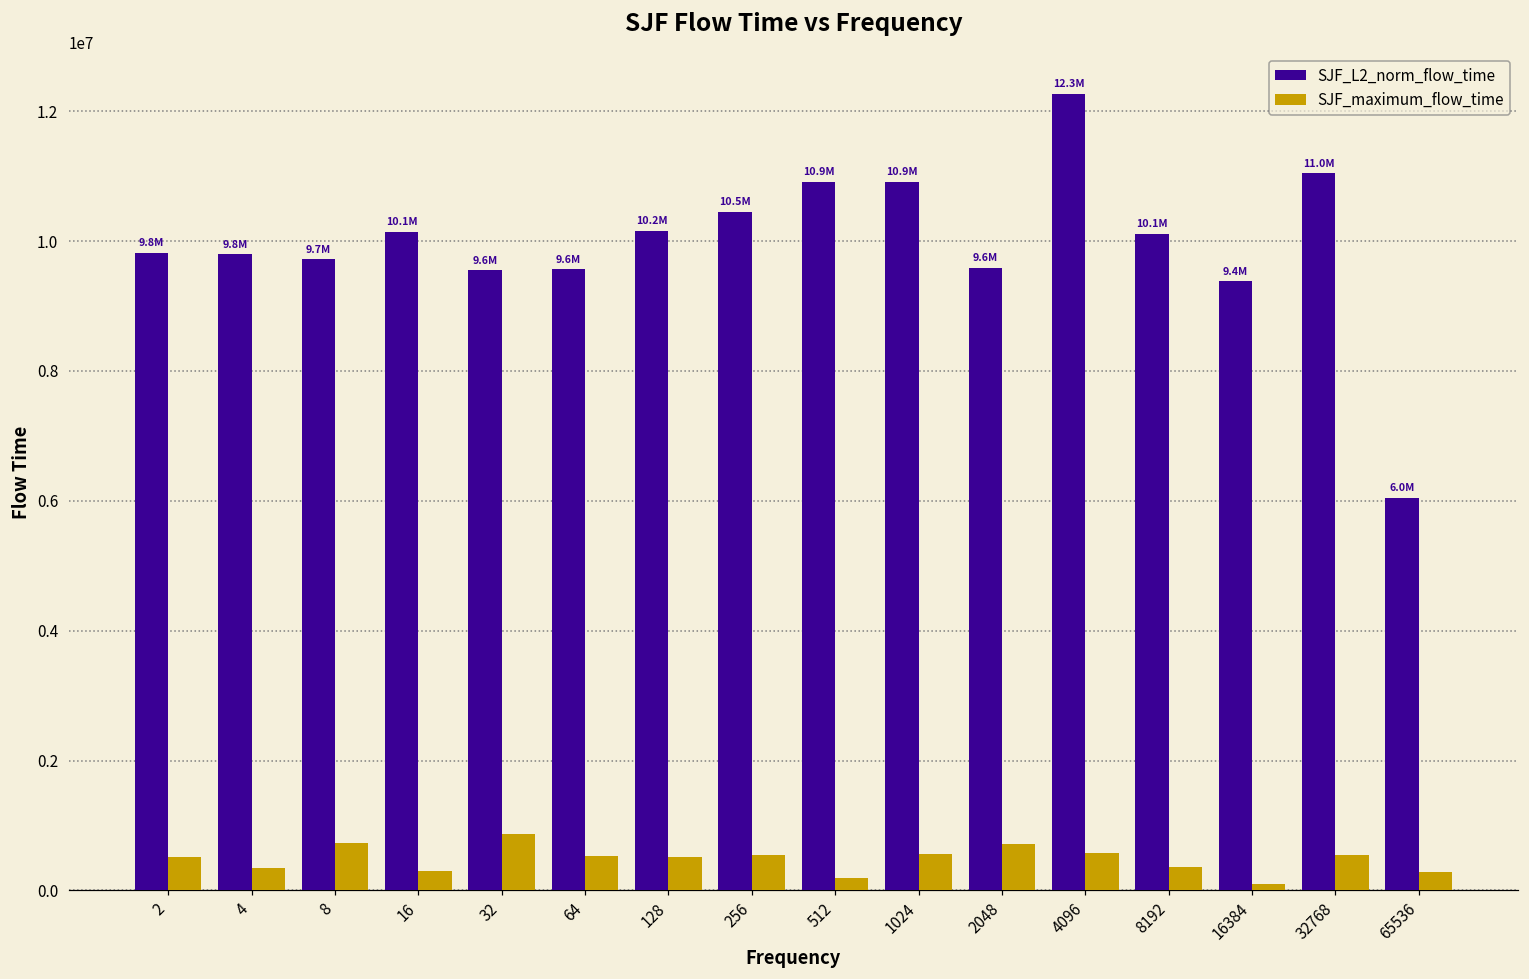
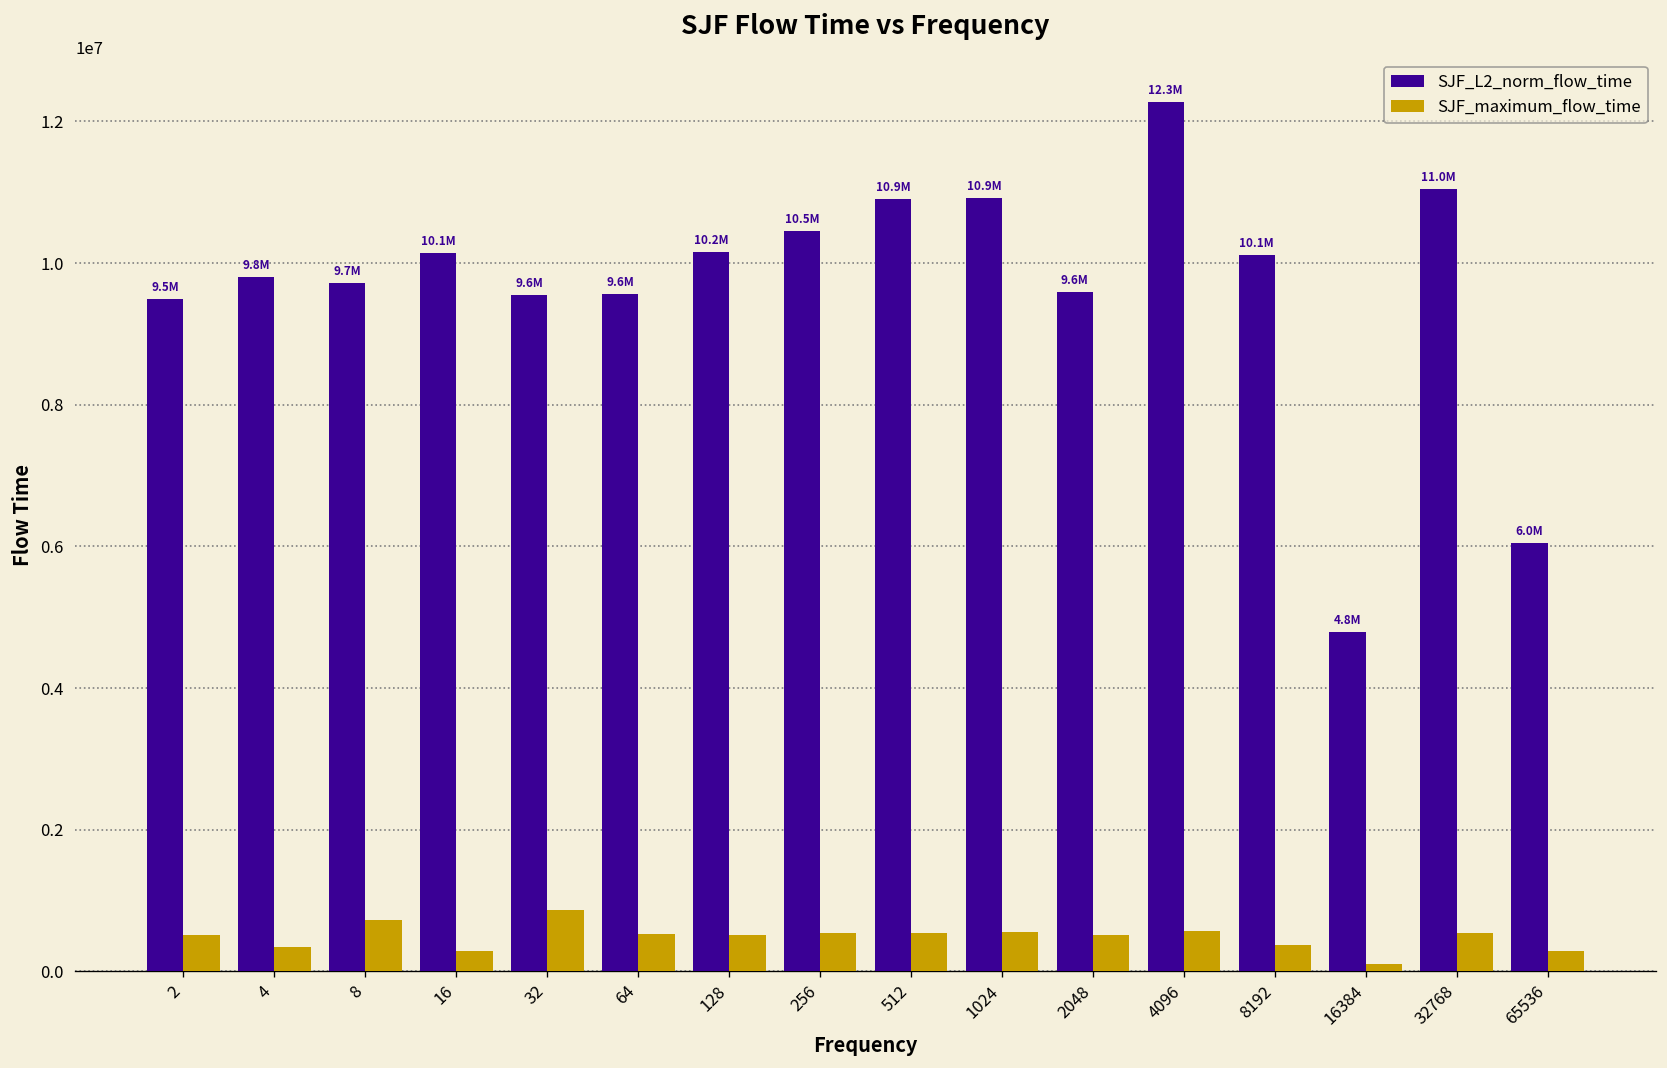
SJF_L2_norm_flow_time, 2: 9.8M -> 9.5M
SJF_maximum_flow_time, 512: 200000 -> 500000
SJF_maximum_flow_time, 2048: 700000 -> 500000
SJF_L2_norm_flow_time, 16384: 9.4M -> 4.8M
